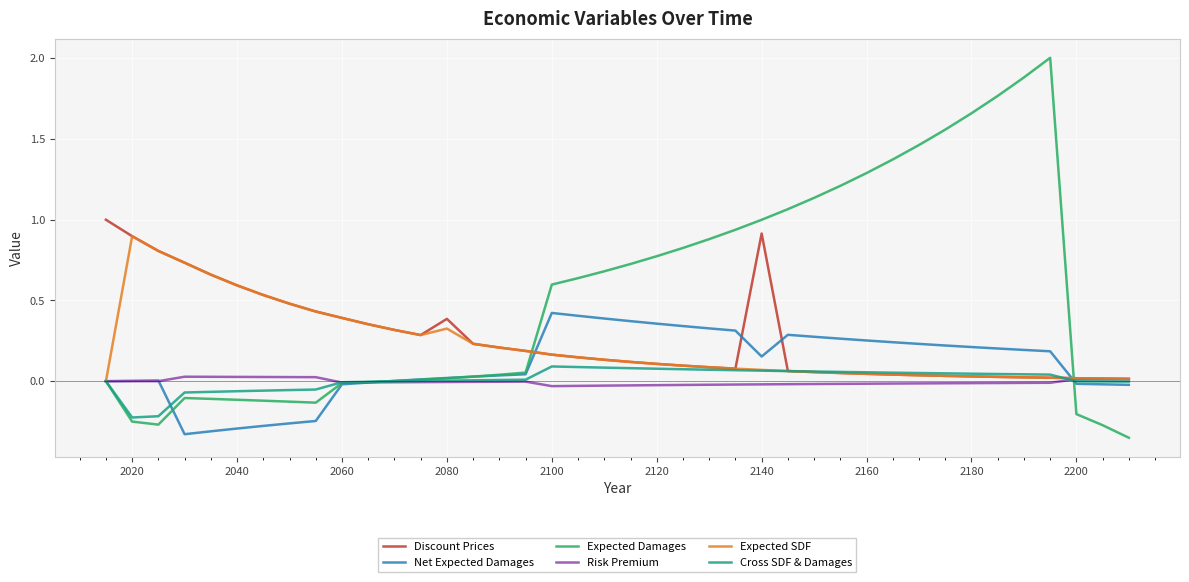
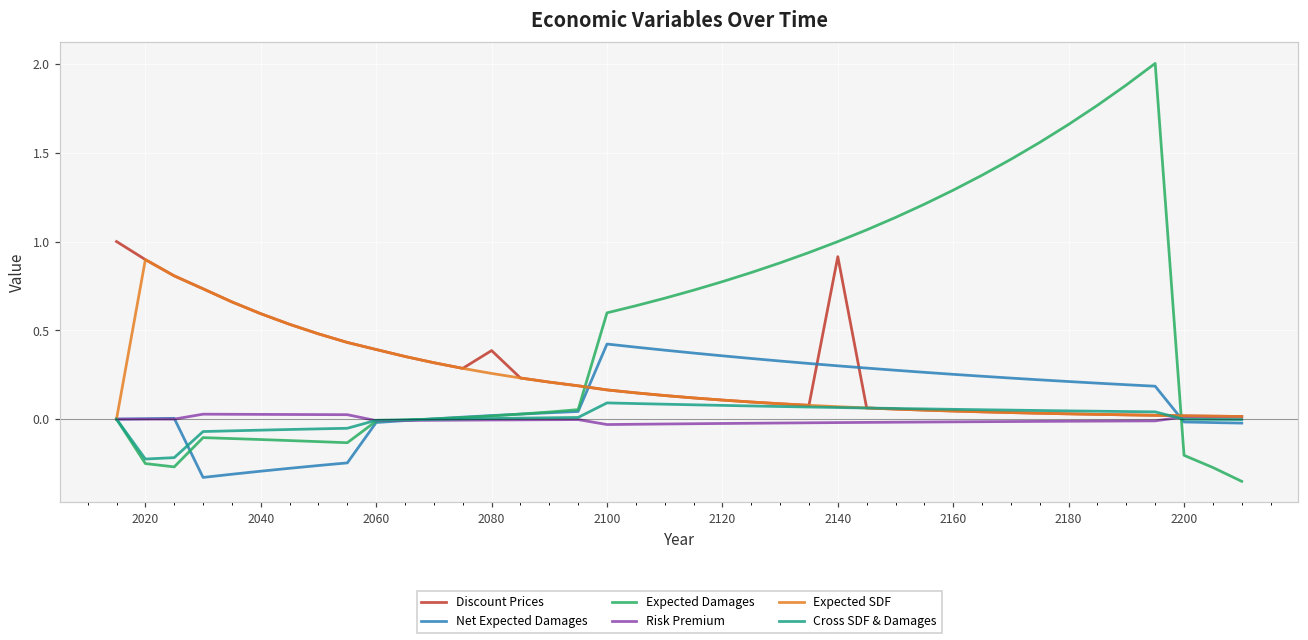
Expected SDF, 2080: 0.33 -> 0.26
Net Expected Damages, 2140: 0.15 -> 0.30
